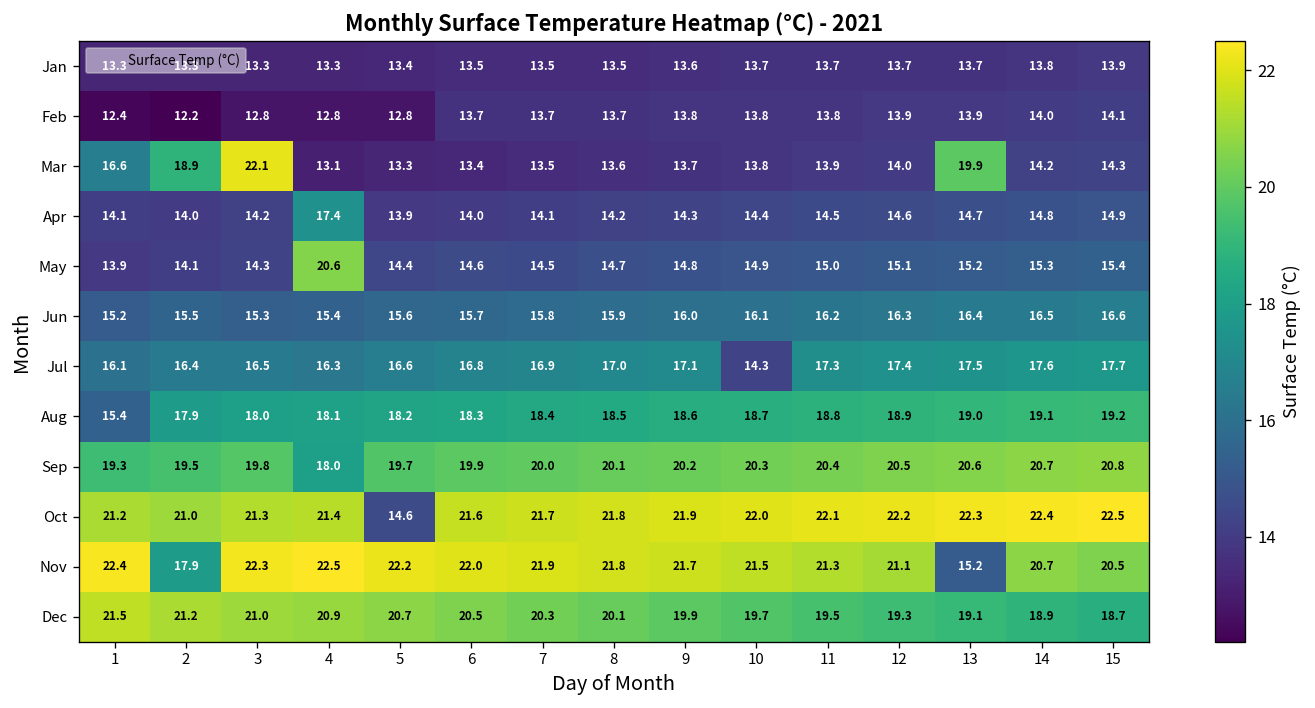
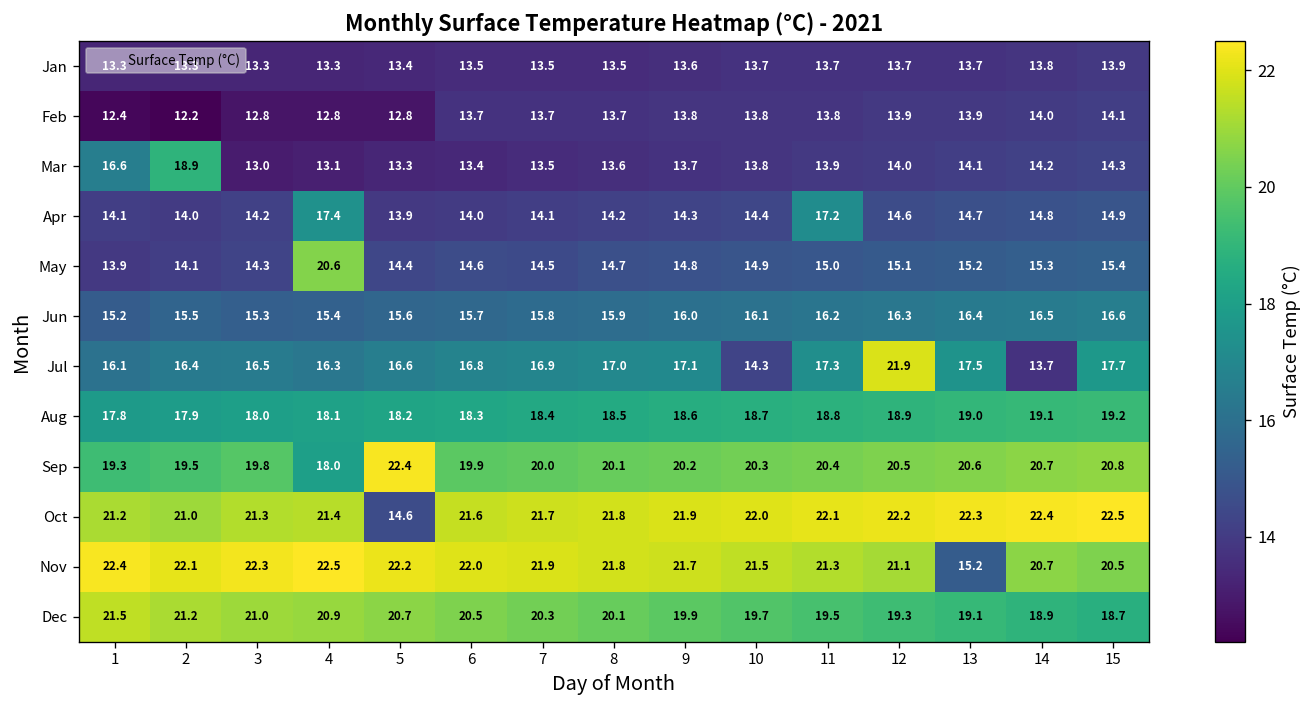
Mar, 3: 22.1 -> 13.0
Mar, 13: 19.9 -> 14.1
Apr, 11: 14.5 -> 17.2
Jul, 12: 17.4 -> 21.9
Jul, 14: 17.6 -> 13.7
Aug, 1: 15.4 -> 17.8
Sep, 5: 19.7 -> 22.4
Nov, 2: 17.9 -> 22.1
